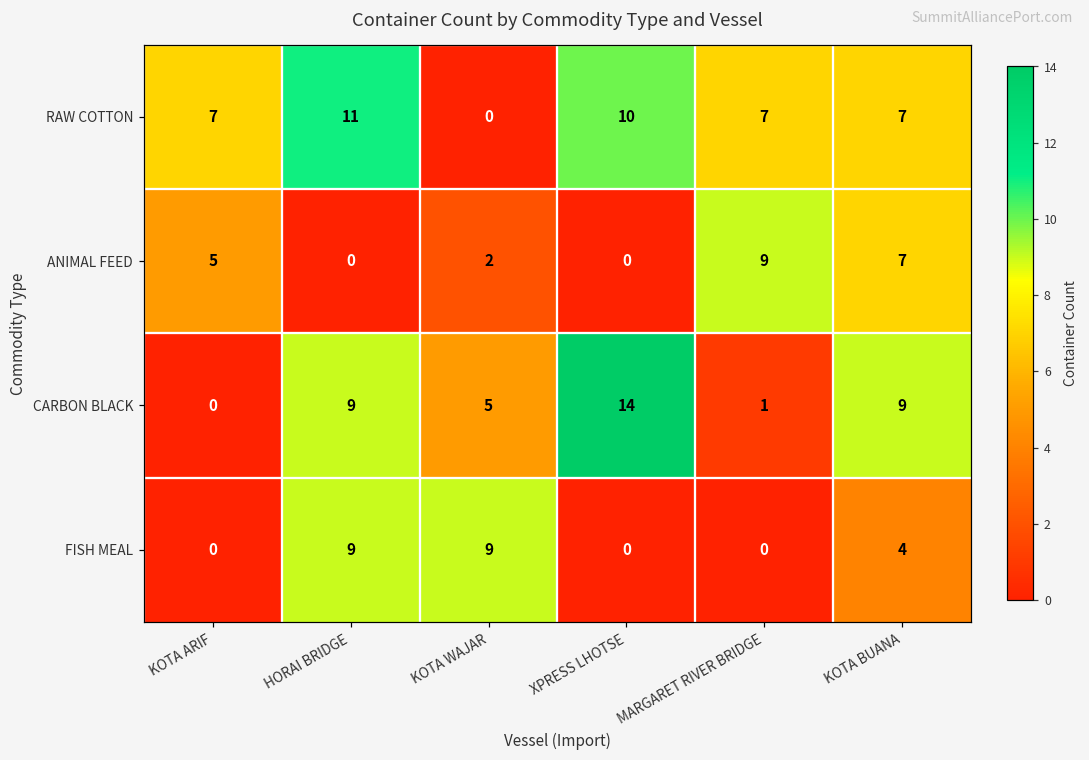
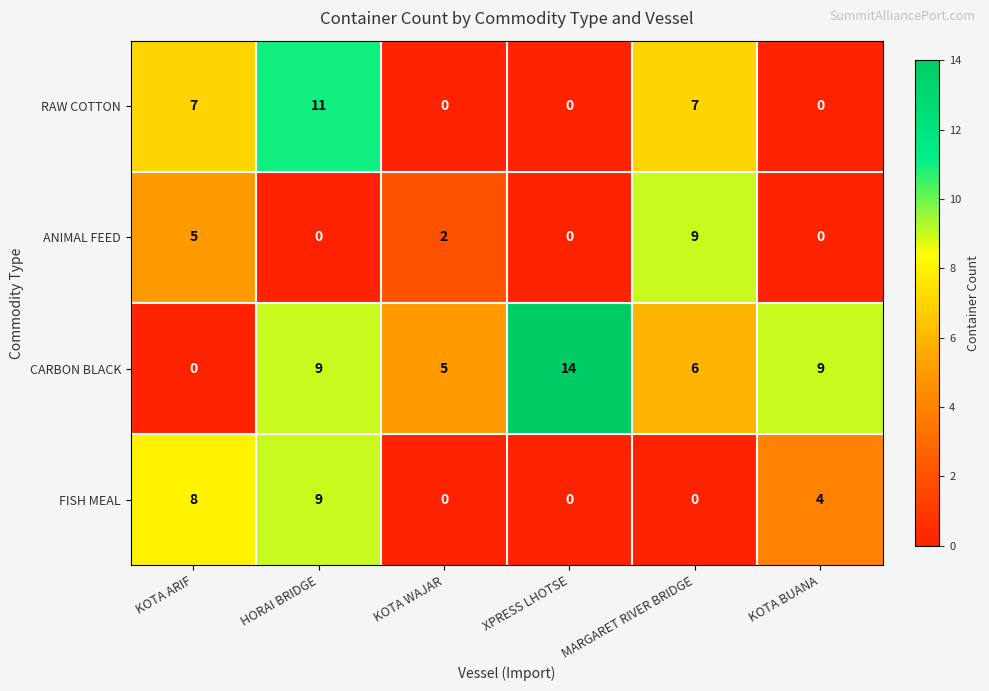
RAW COTTON, XPRESS LHOTSE: 10 -> 0
RAW COTTON, KOTA BUANA: 7 -> 0
ANIMAL FEED, KOTA BUANA: 7 -> 0
CARBON BLACK, MARGARET RIVER BRIDGE: 1 -> 6
FISH MEAL, KOTA ARIF: 0 -> 8
FISH MEAL, KOTA WAJAR: 9 -> 0
